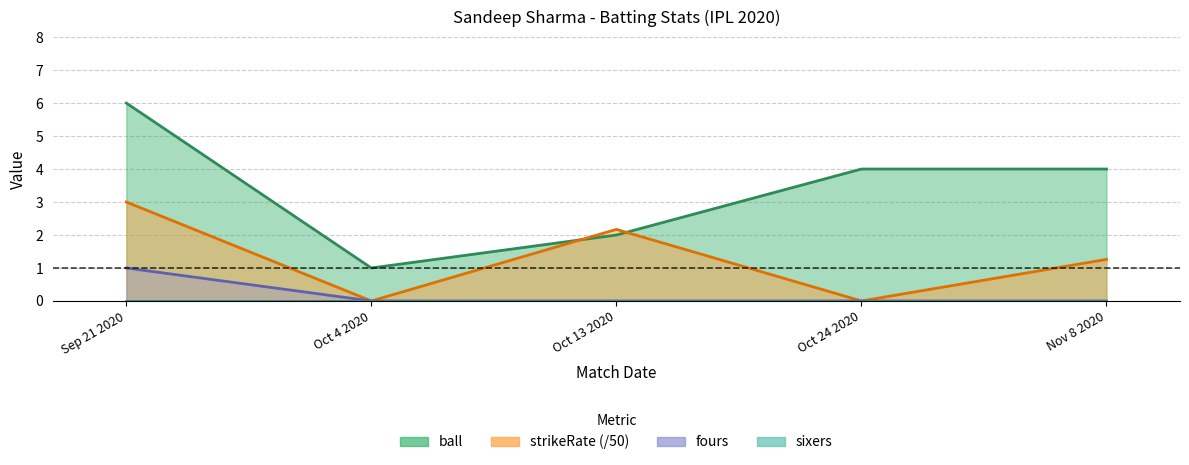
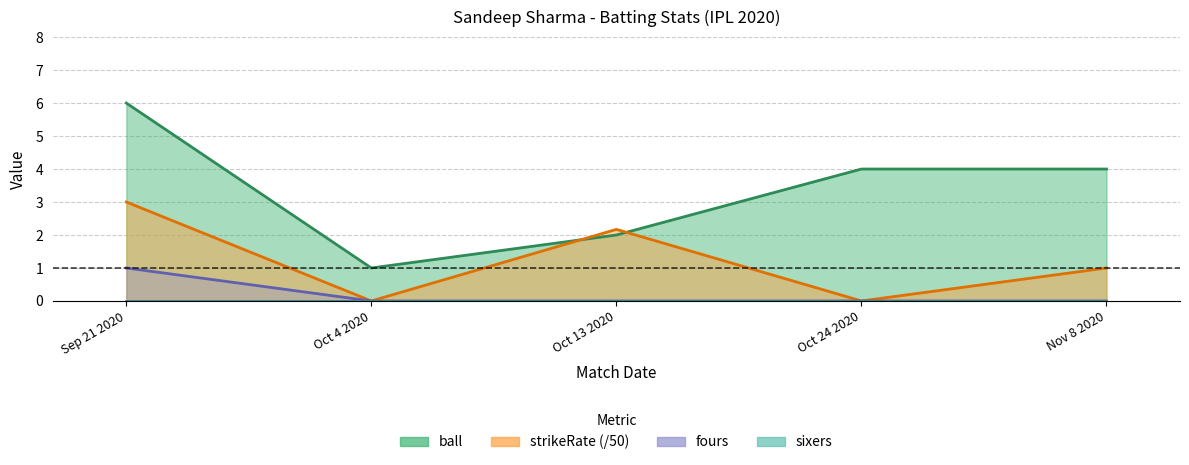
strikeRate (/50), Nov 8 2020: 1.3 -> 1.0
